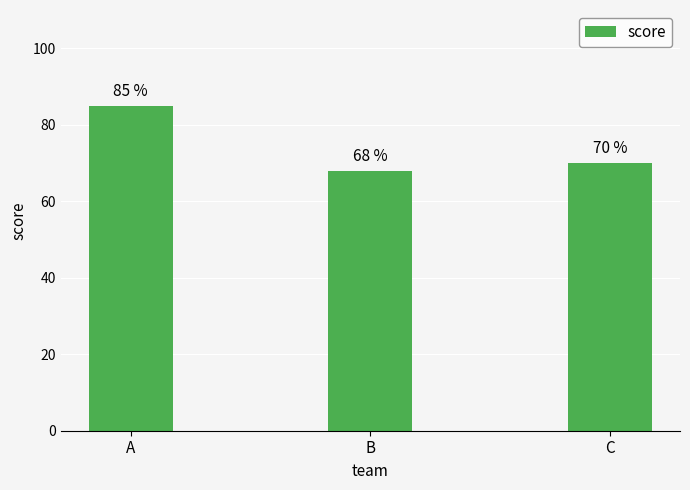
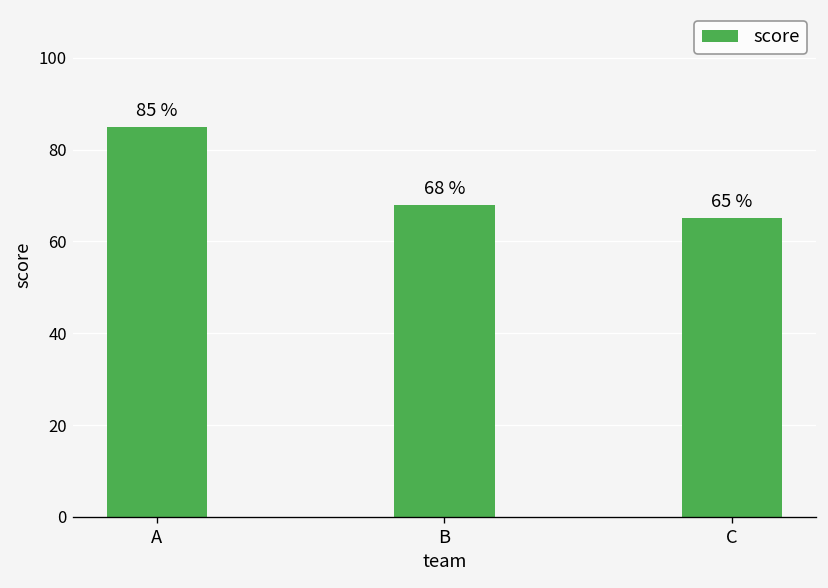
C: 70 % -> 65 %
